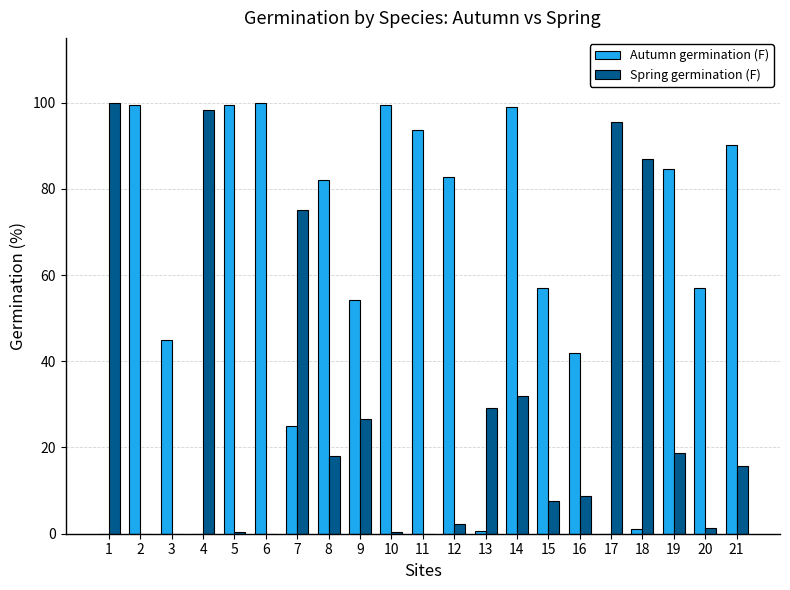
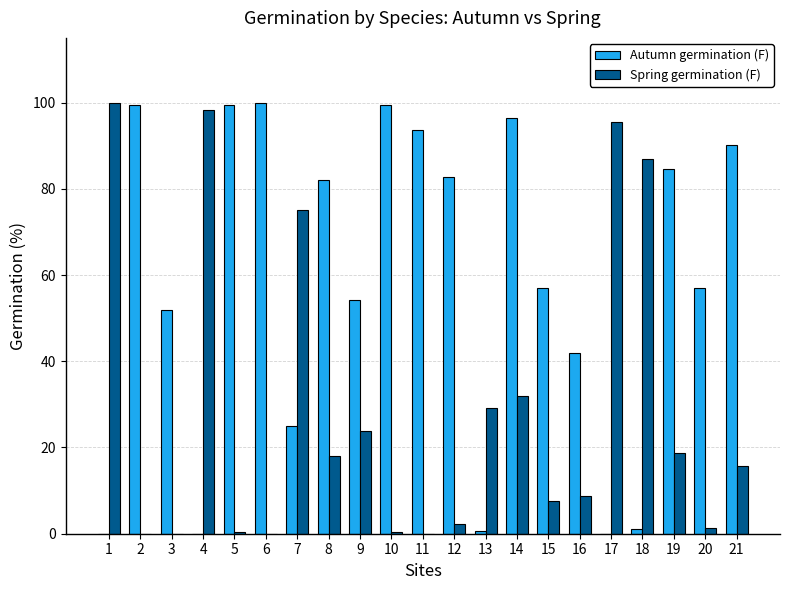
Autumn germination (F), 3: 45 -> 52
Spring germination (F), 9: 27 -> 24
Autumn germination (F), 14: 99 -> 97
